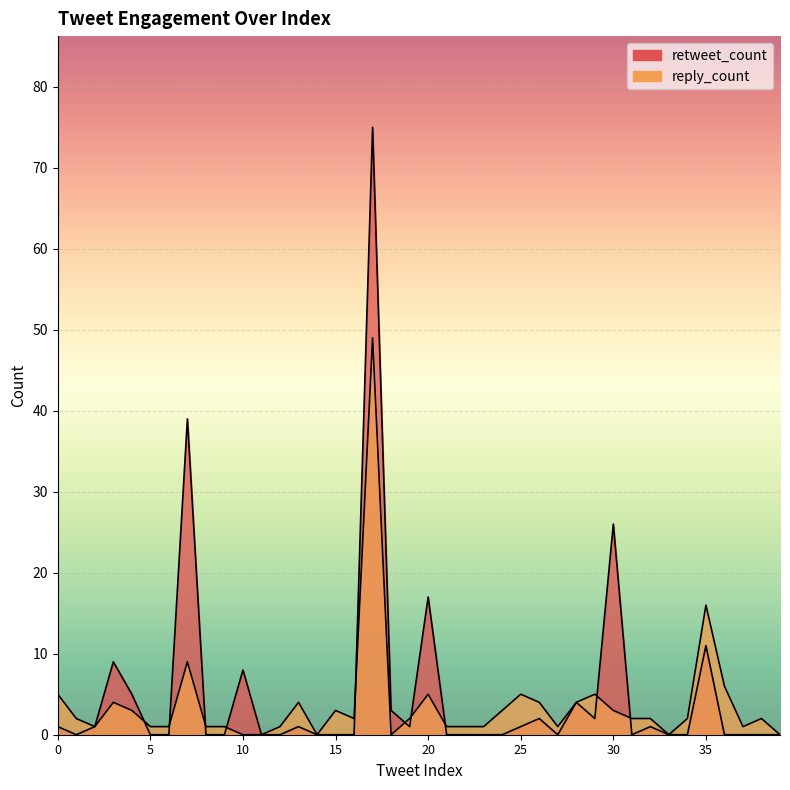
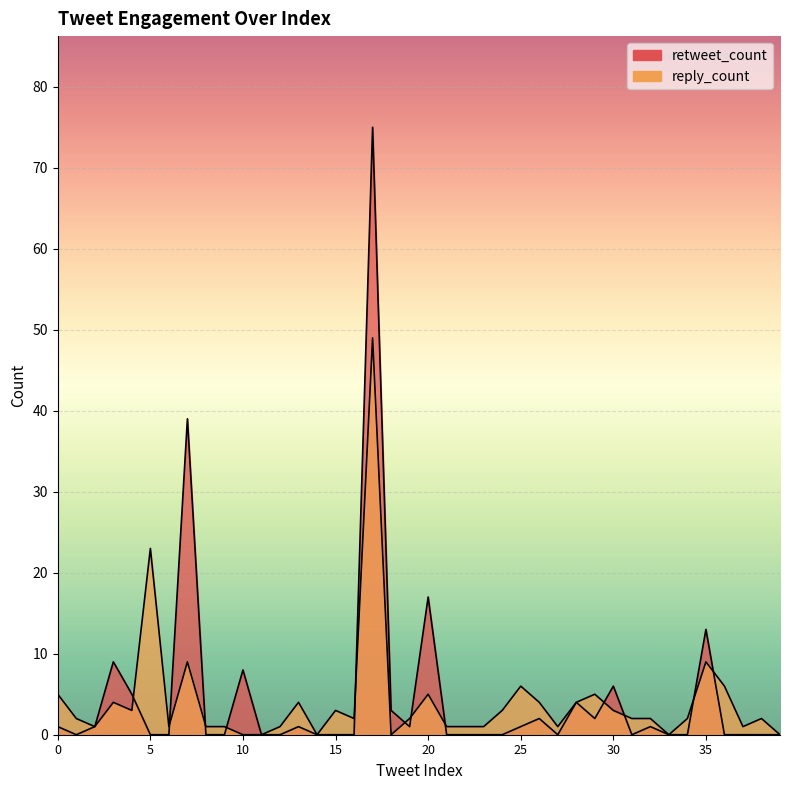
reply_count, 5: 1 -> 23
reply_count, 25: 5 -> 6
retweet_count, 30: 26 -> 6
retweet_count, 35: 11 -> 13
reply_count, 35: 16 -> 9
